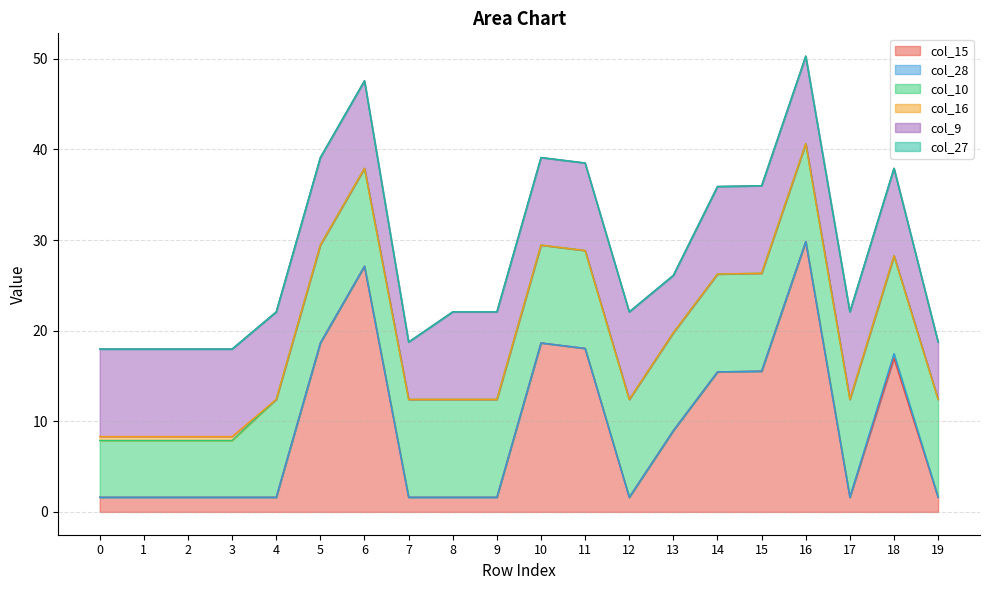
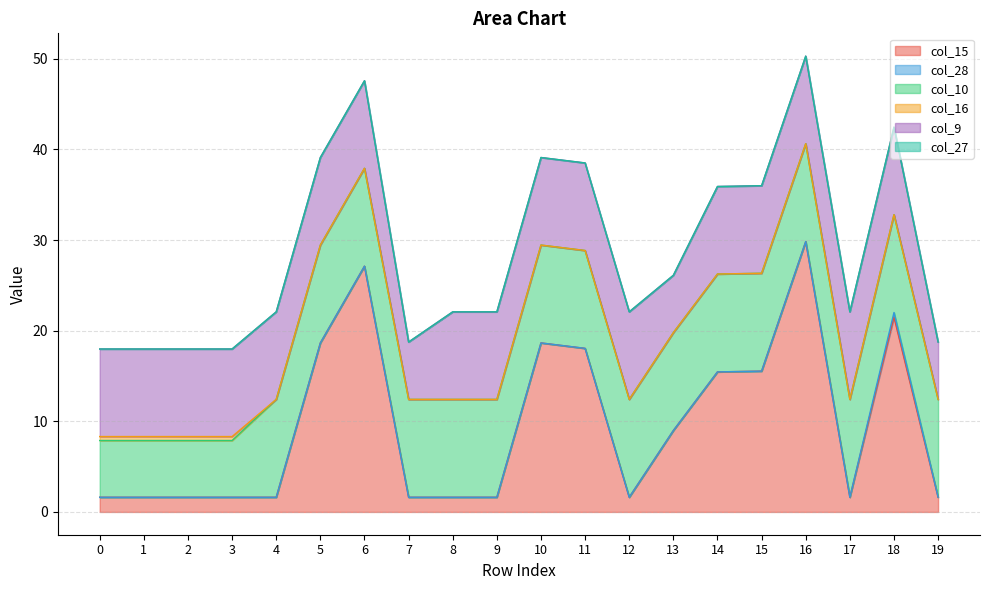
col_15, 18: 17 -> 21
